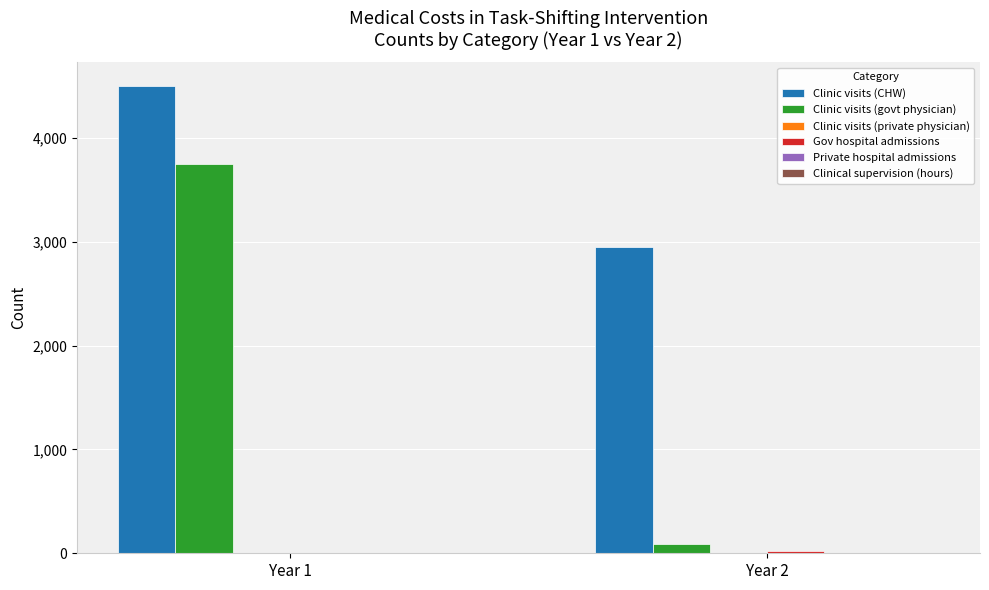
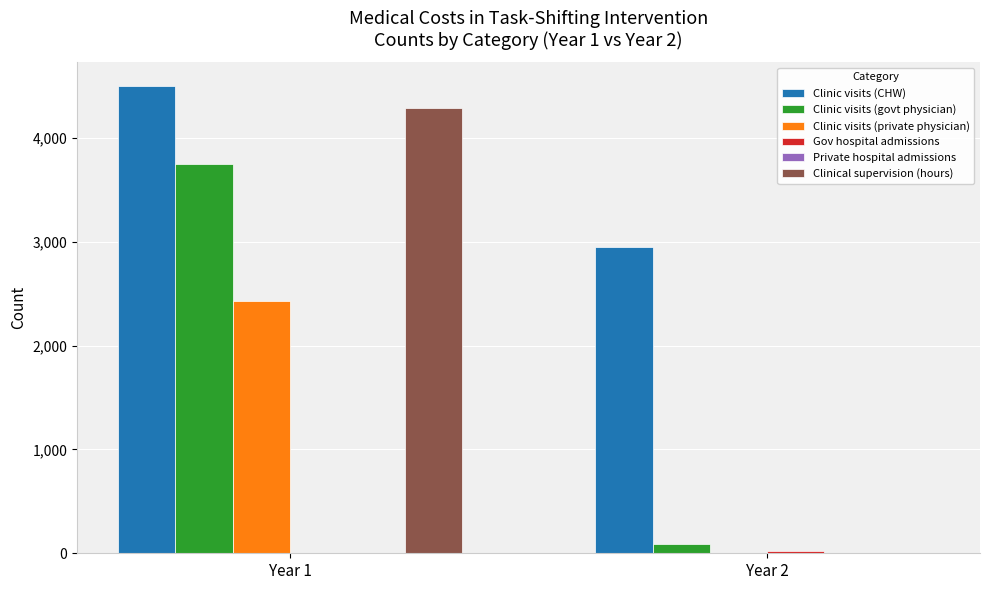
Clinic visits (private physician), Year 1: 10 -> 2,430
Clinical supervision (hours), Year 1: 0 -> 4,290
